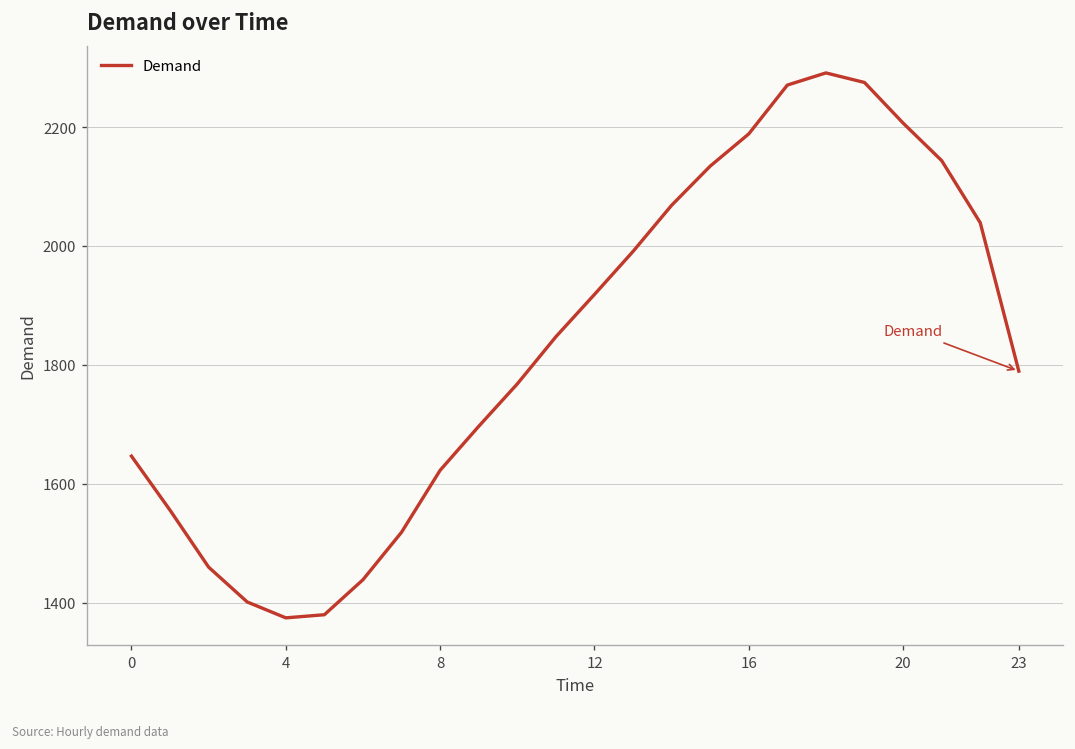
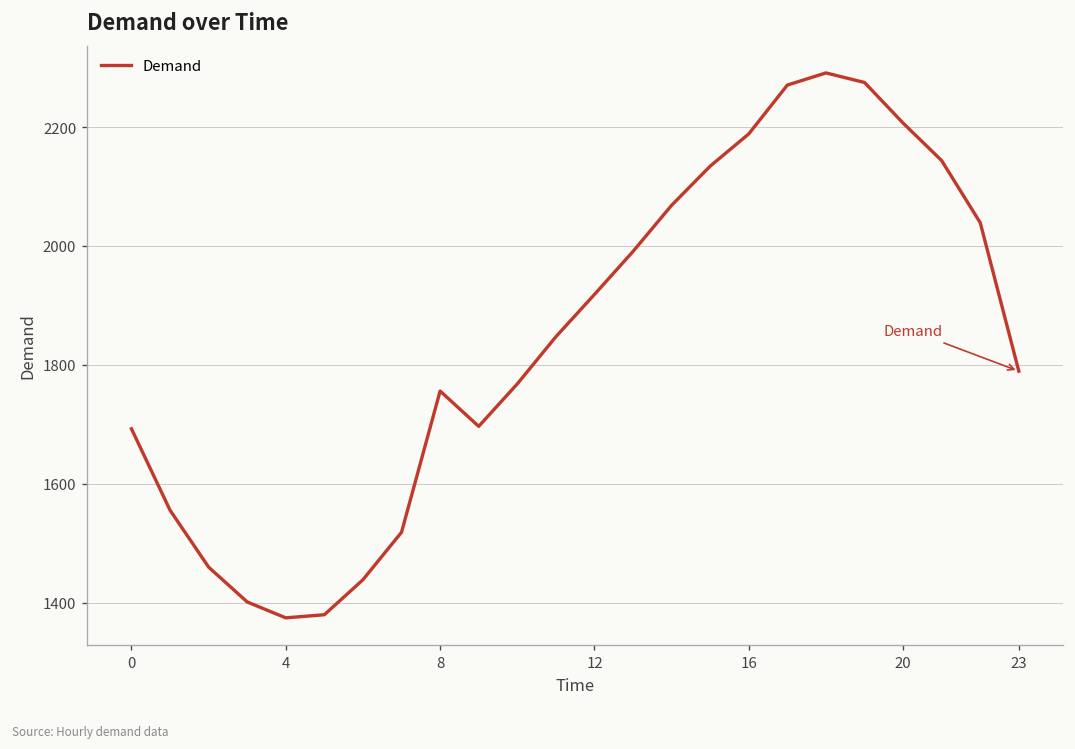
0: 1650 -> 1690
8: 1620 -> 1760
